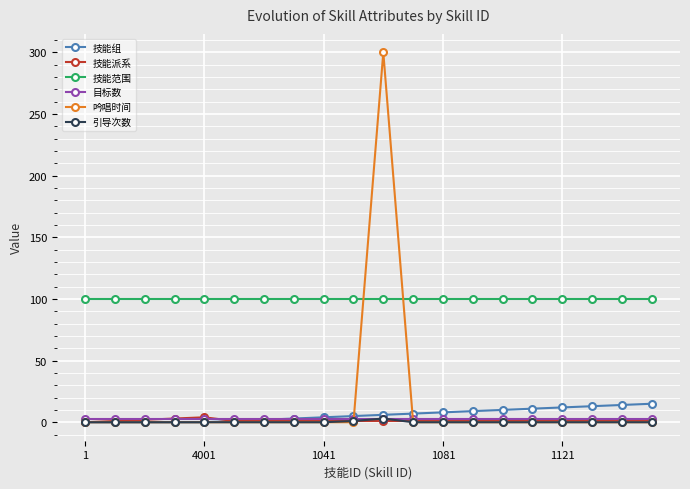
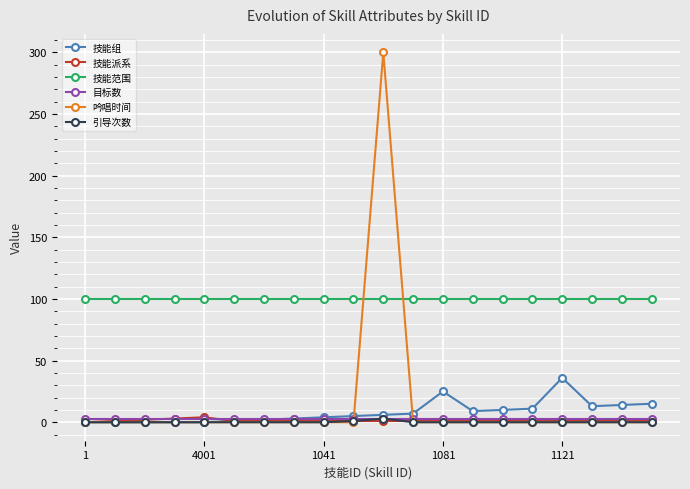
技能组, 1081: 8 -> 25
技能组, 1121: 12 -> 36
